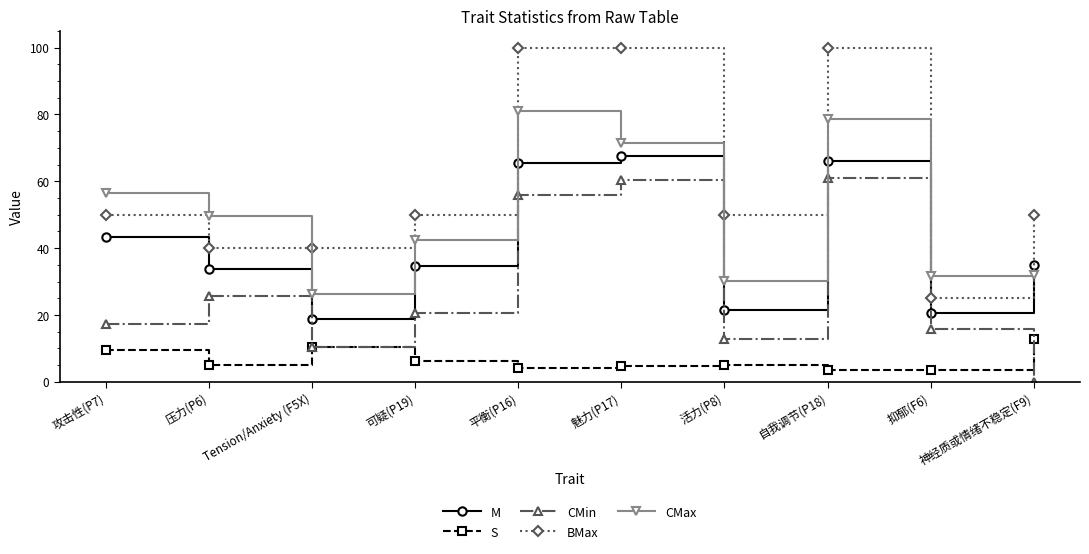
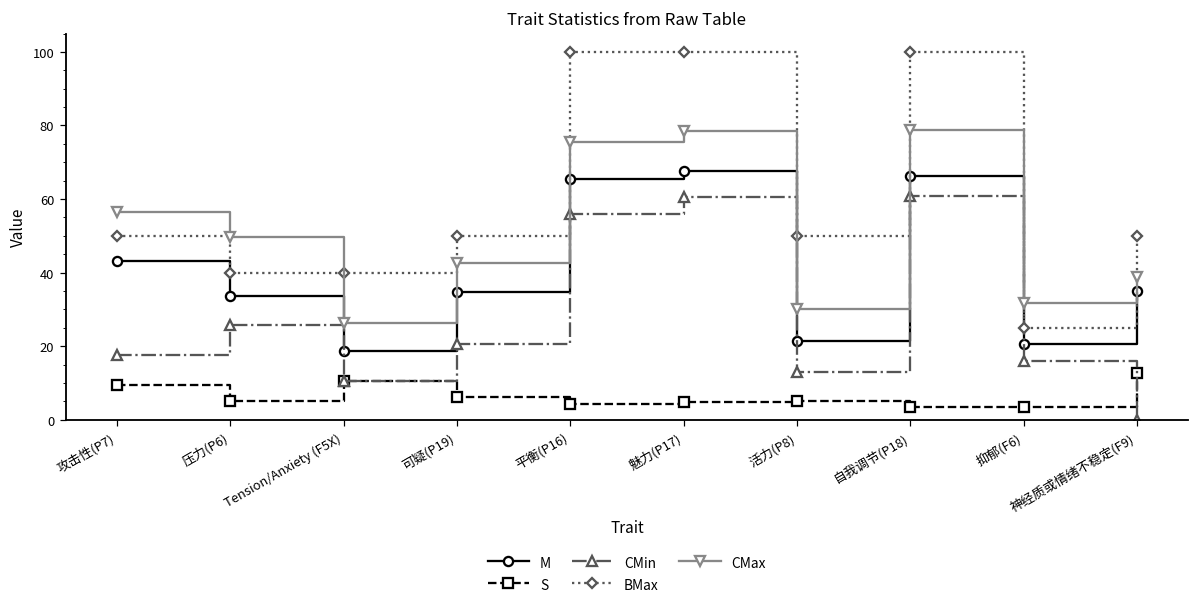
CMax, 平衡(P16): 81 -> 75
CMax, 魅力(P17): 71 -> 79
CMax, 神经质或情绪不稳定(F9): 32 -> 39
